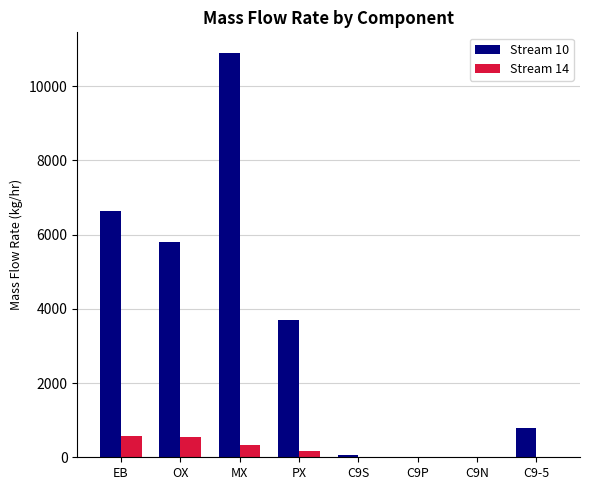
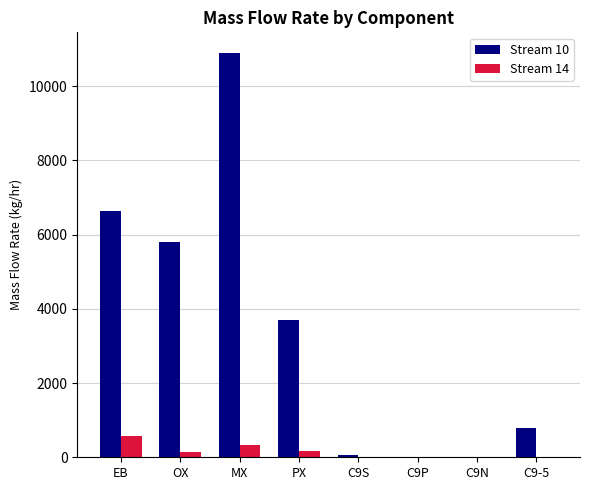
Stream 14, OX: 500 -> 100
